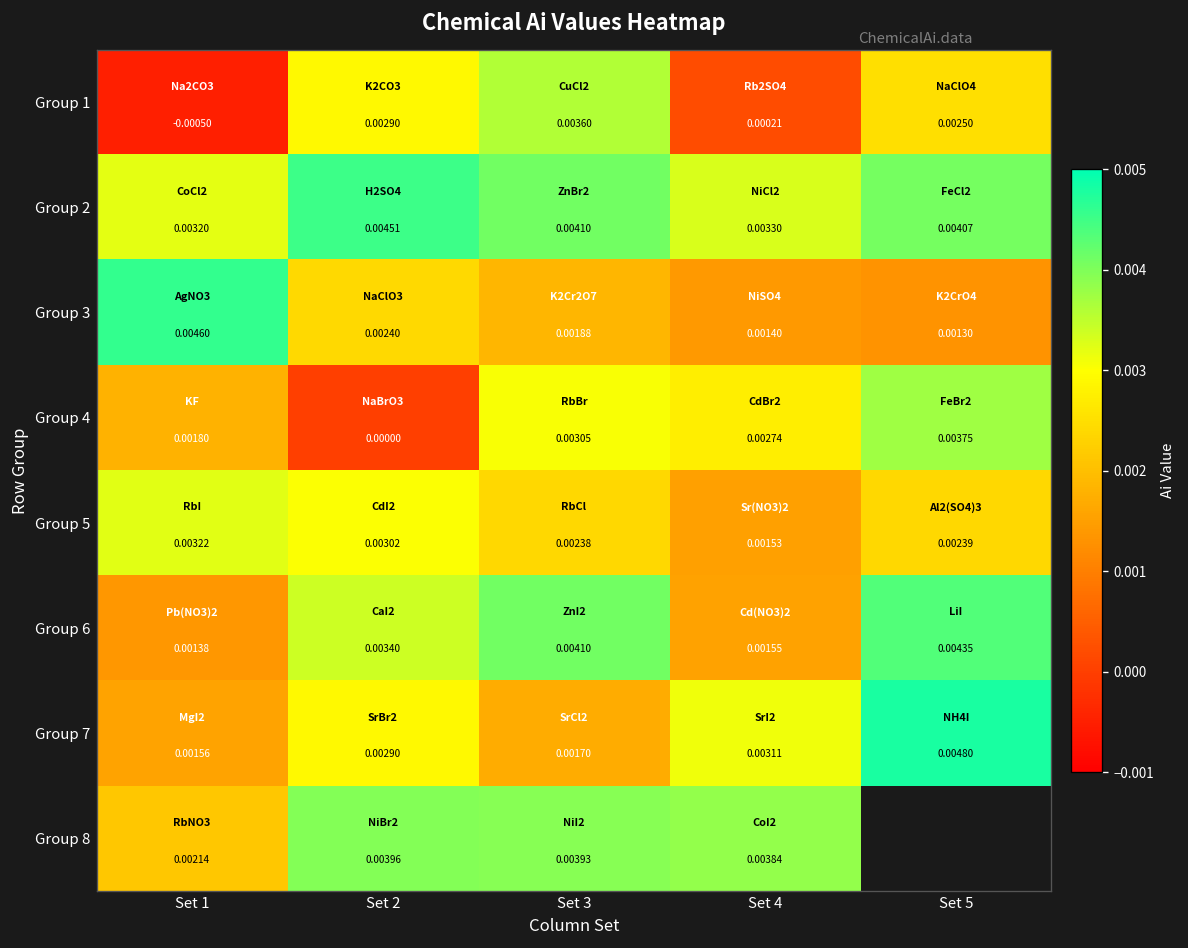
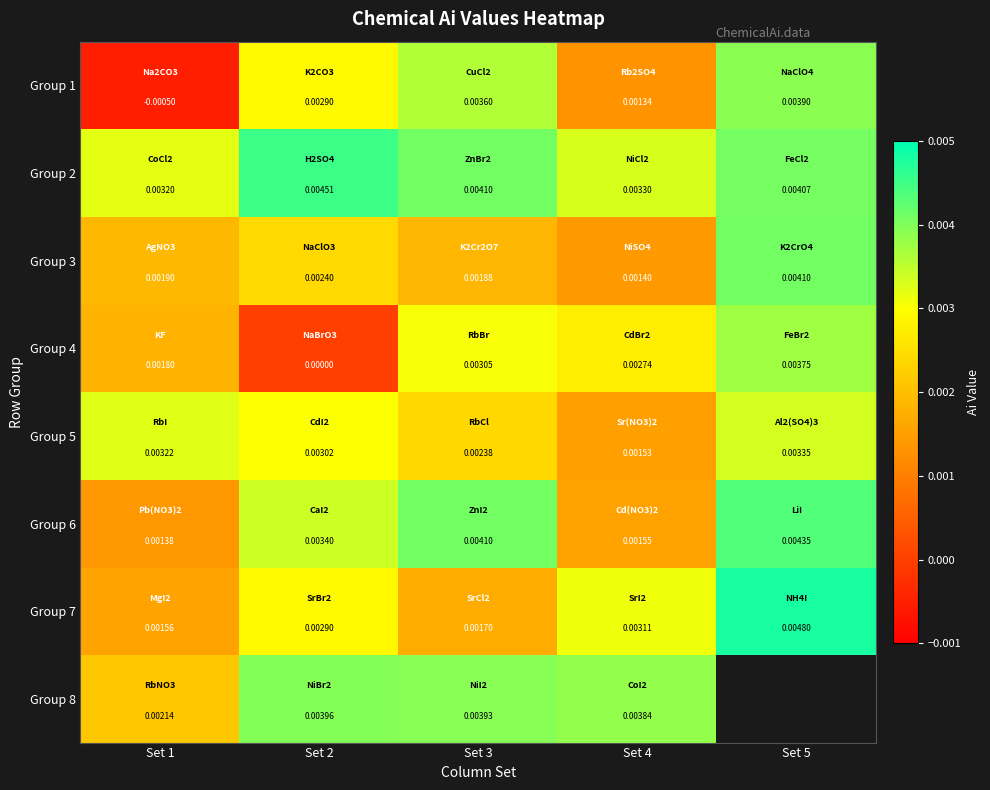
Group 1, Set 4: 0.00021 -> 0.00134
Group 1, Set 5: 0.00250 -> 0.00390
Group 3, Set 1: 0.00460 -> 0.00190
Group 3, Set 5: 0.00130 -> 0.00410
Group 5, Set 5: 0.00239 -> 0.00335
